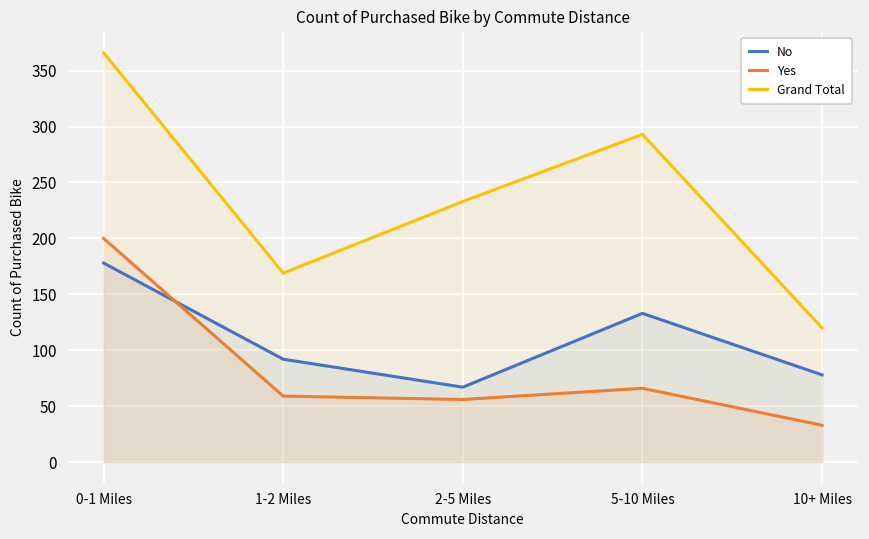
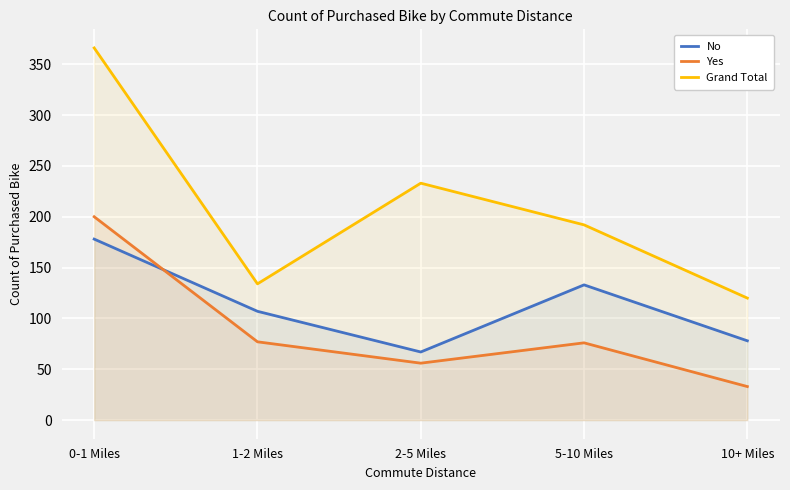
No, 1-2 Miles: 92 -> 107
Yes, 1-2 Miles: 59 -> 77
Grand Total, 1-2 Miles: 169 -> 134
Yes, 5-10 Miles: 66 -> 76
Grand Total, 5-10 Miles: 293 -> 192
